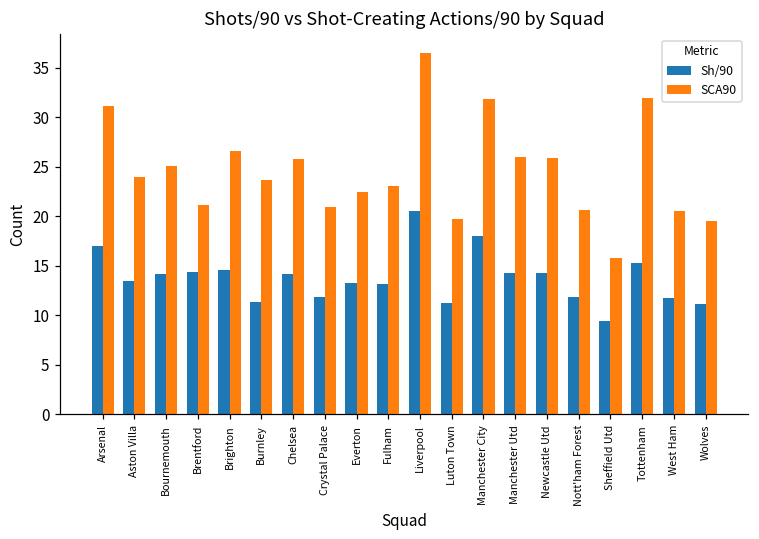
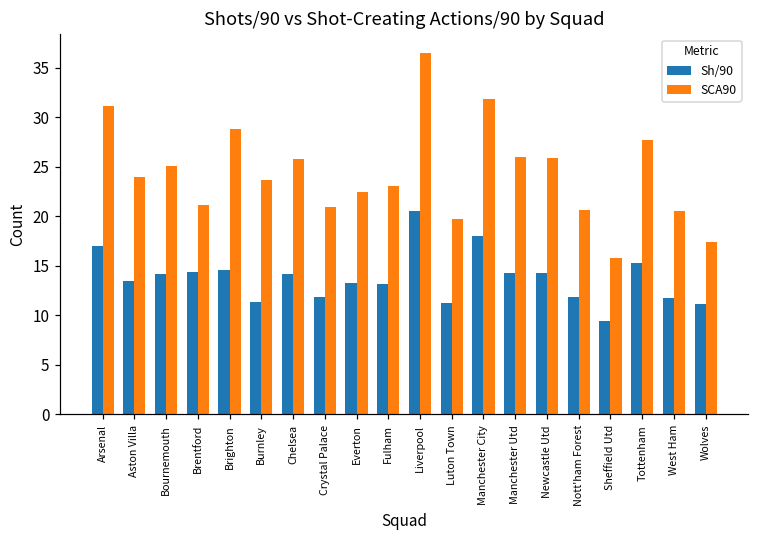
SCA90, Brighton: 27 -> 29
SCA90, Tottenham: 32 -> 28
SCA90, Wolves: 20 -> 17
